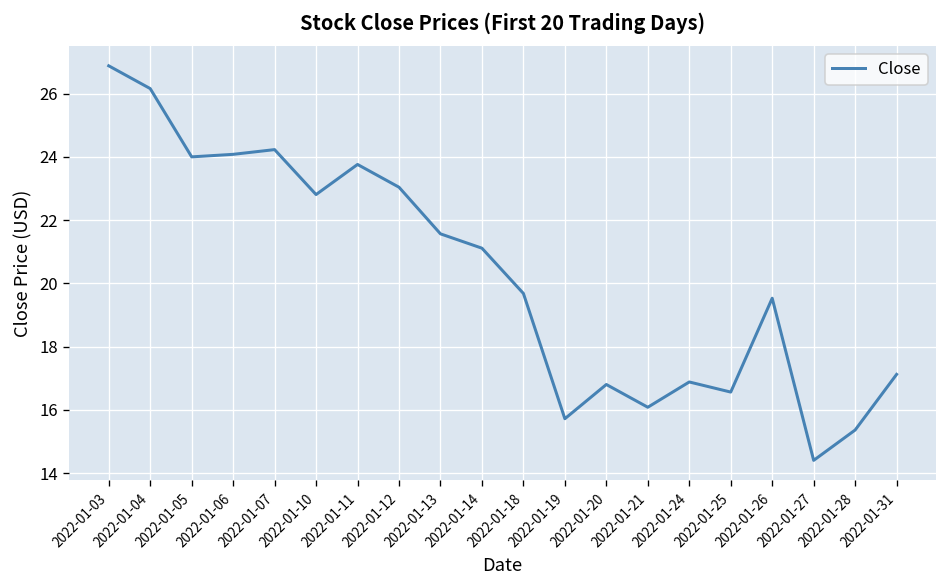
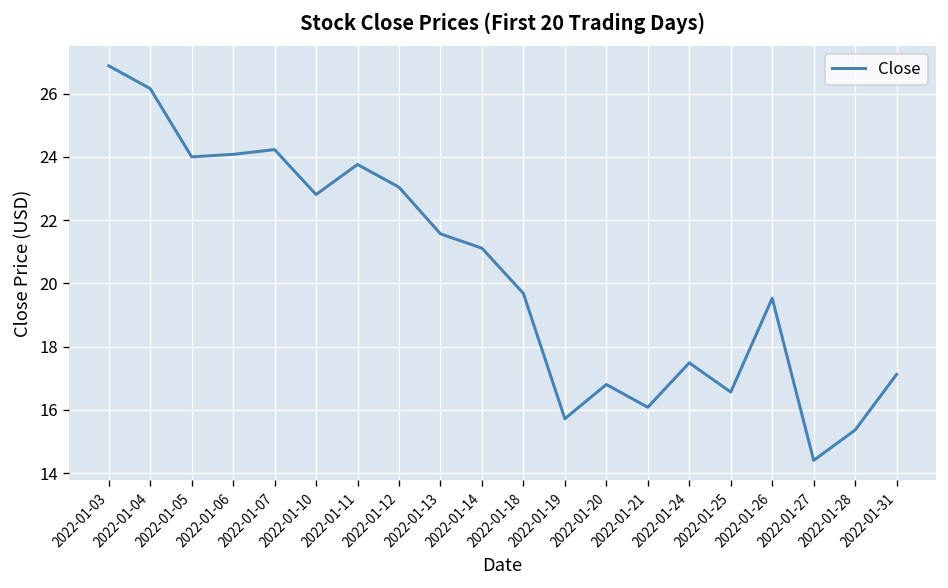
2022-01-24: 16.9 -> 17.5
